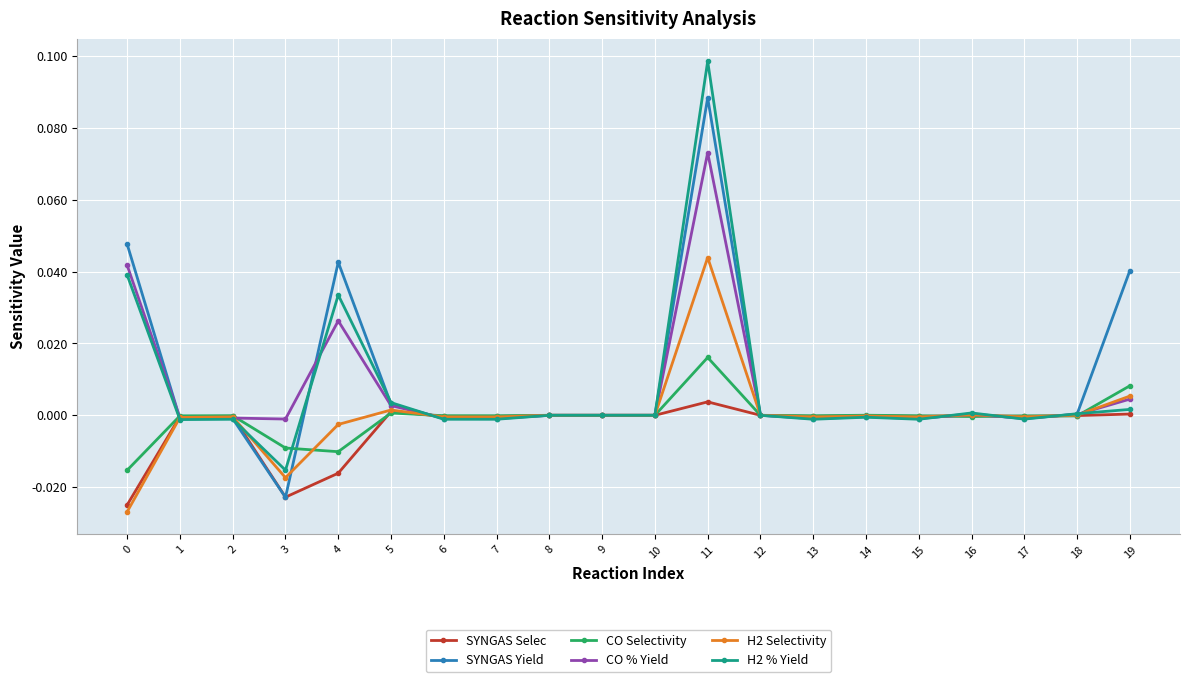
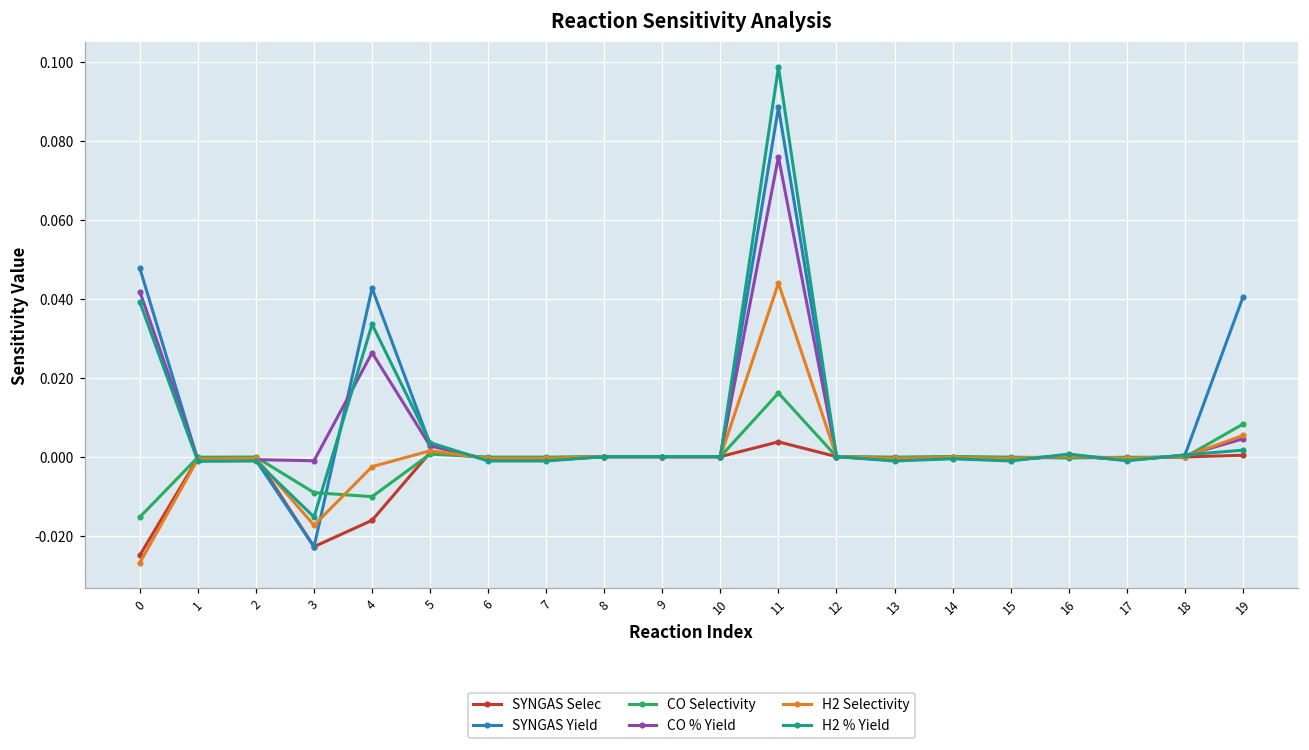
CO % Yield, 11: 0.073 -> 0.076
